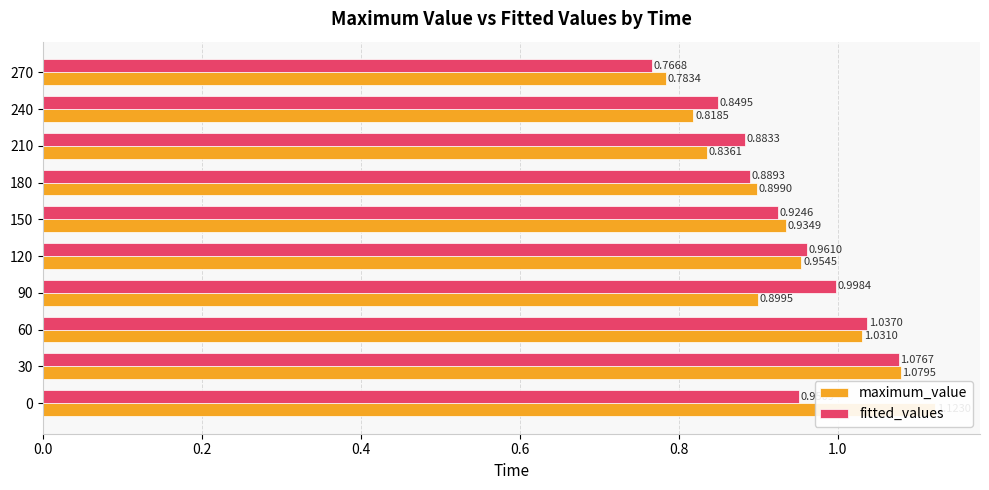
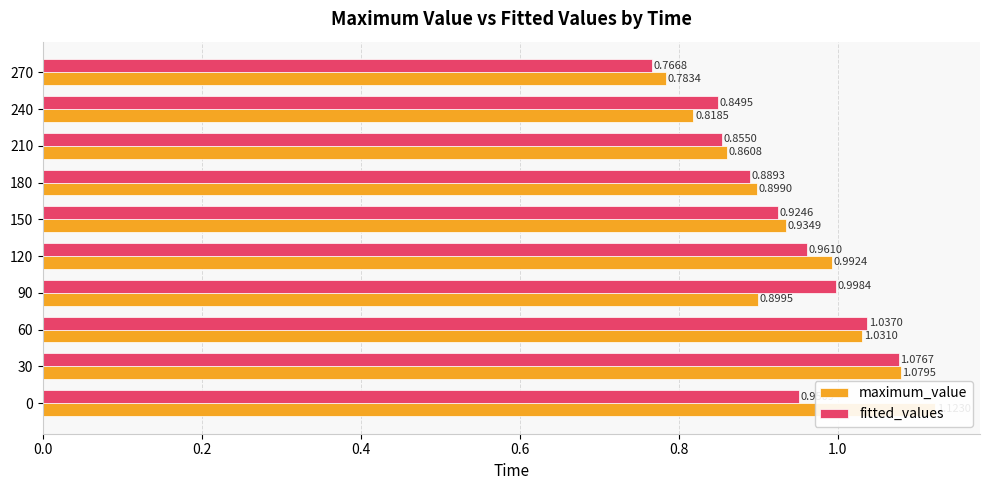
fitted_values, 210: 0.8833 -> 0.8550
maximum_value, 210: 0.8361 -> 0.8608
maximum_value, 120: 0.9545 -> 0.9924
